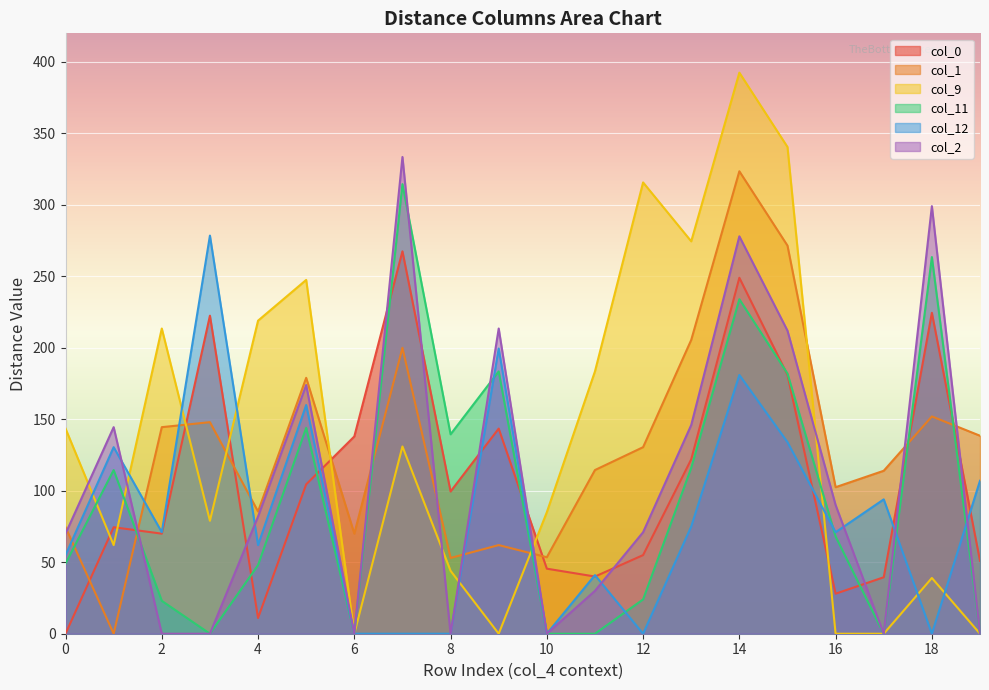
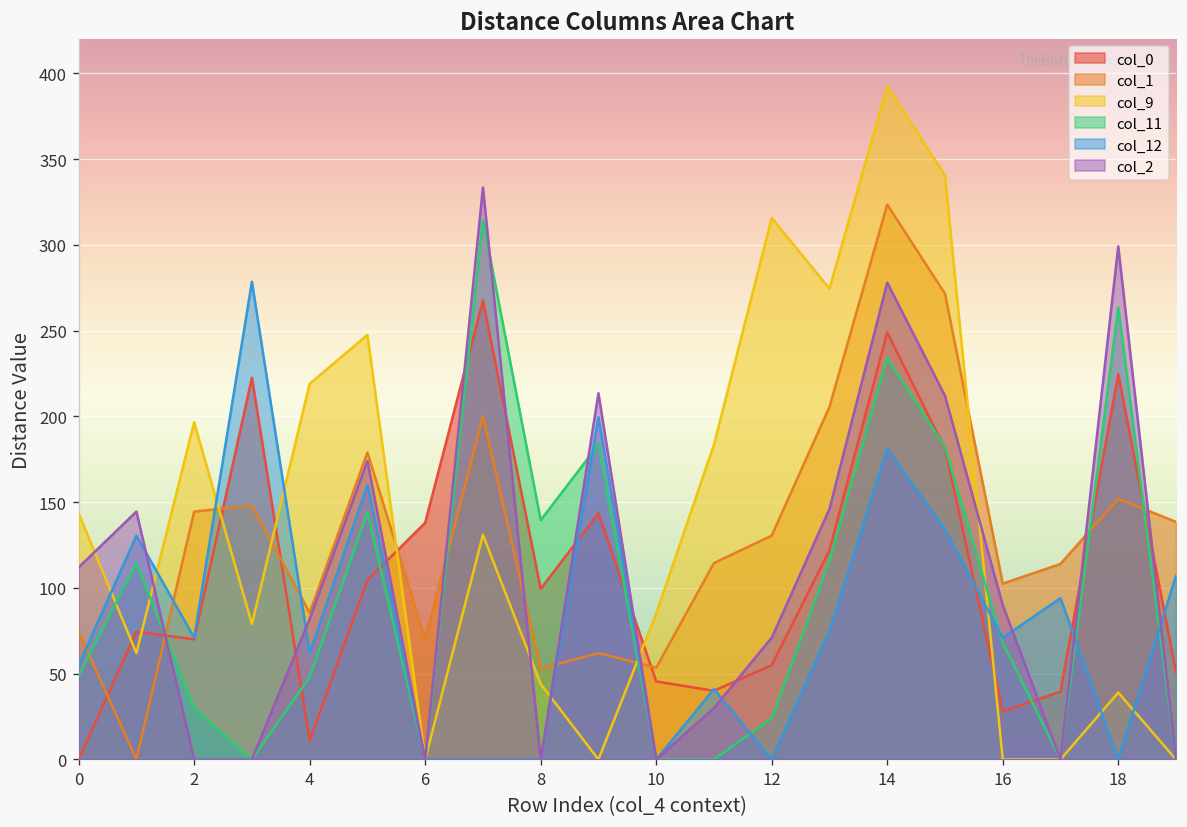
col_2, 0: 70 -> 112
col_9, 2: 214 -> 197
col_11, 2: 23 -> 30
